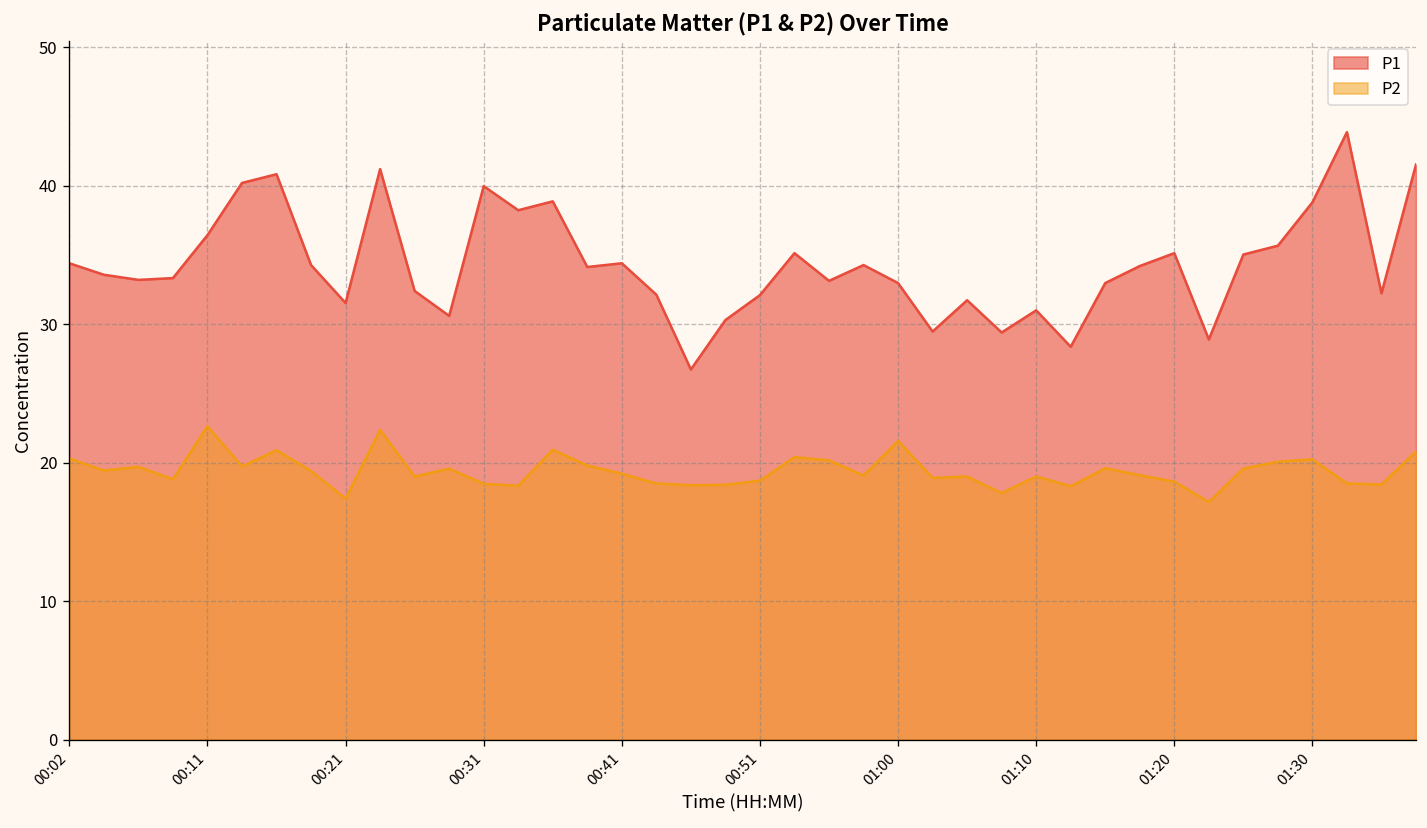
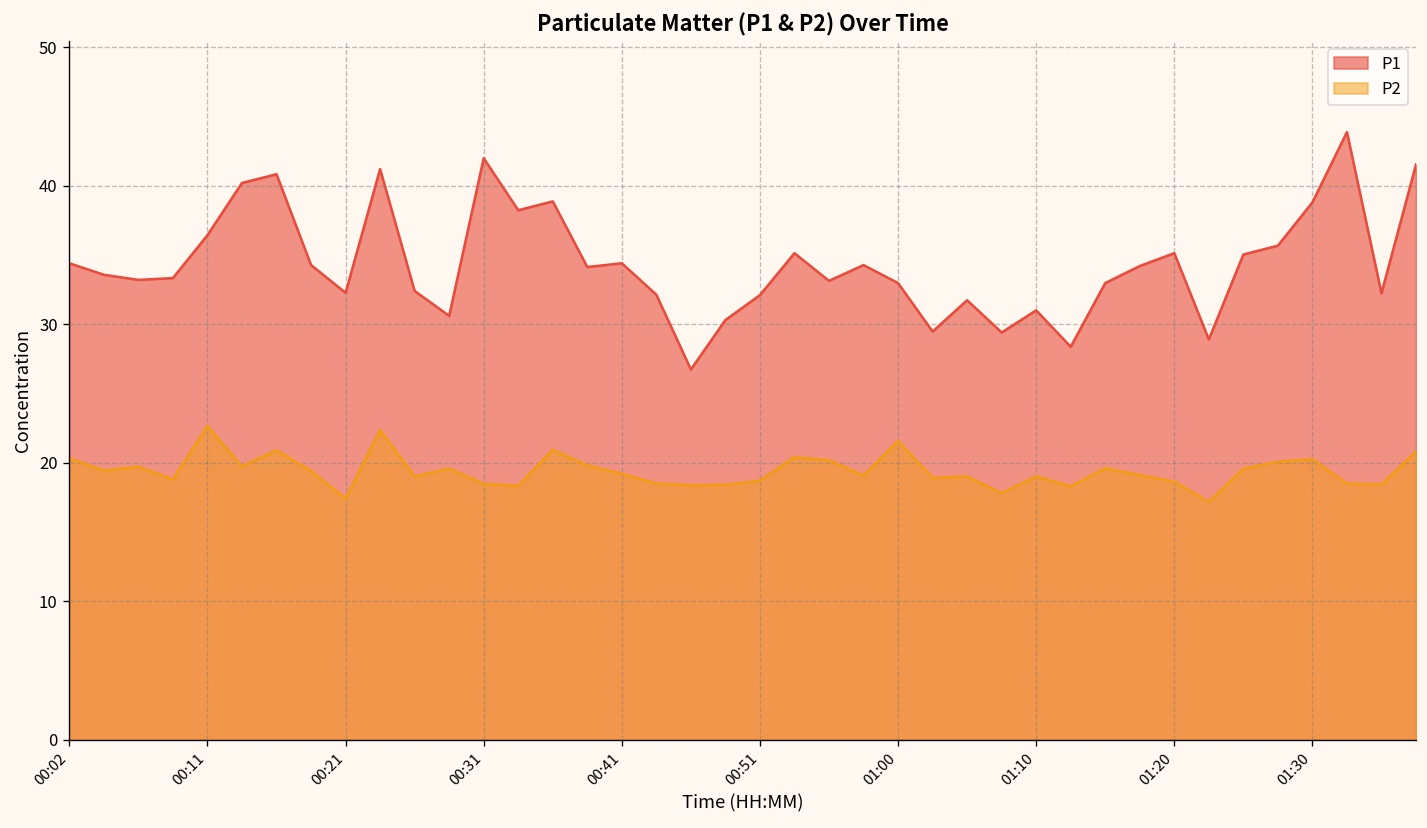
P1, 00:21: 31.5 -> 32.3
P1, 00:31: 40.0 -> 42.0
